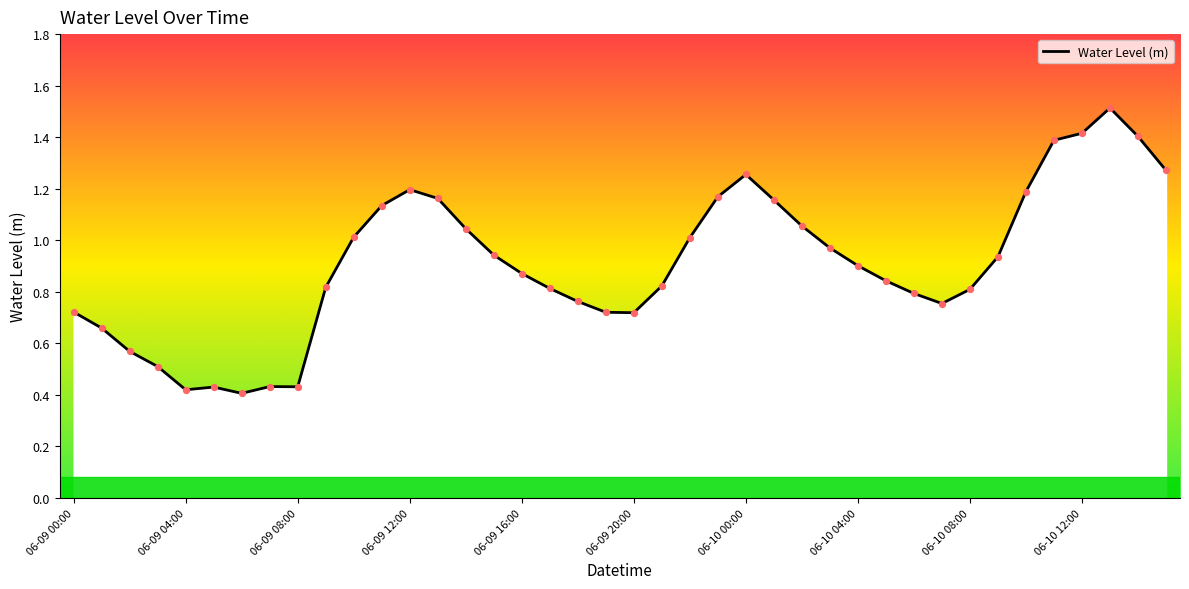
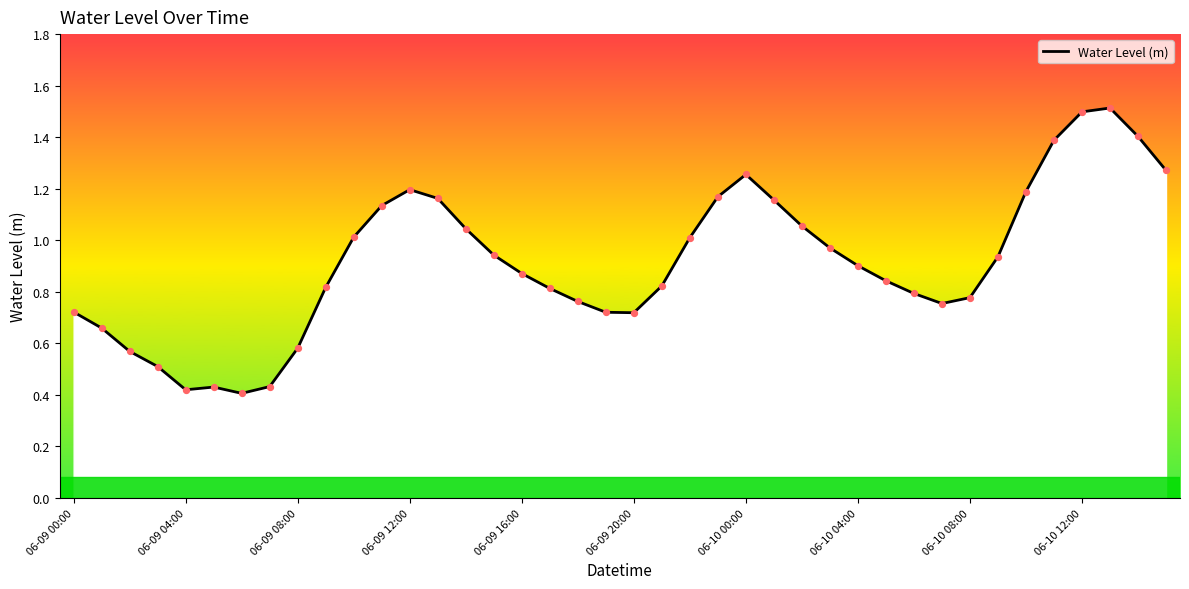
06-09 08:00: 0.43 -> 0.58
06-10 08:00: 0.81 -> 0.78
06-10 12:00: 1.42 -> 1.50
